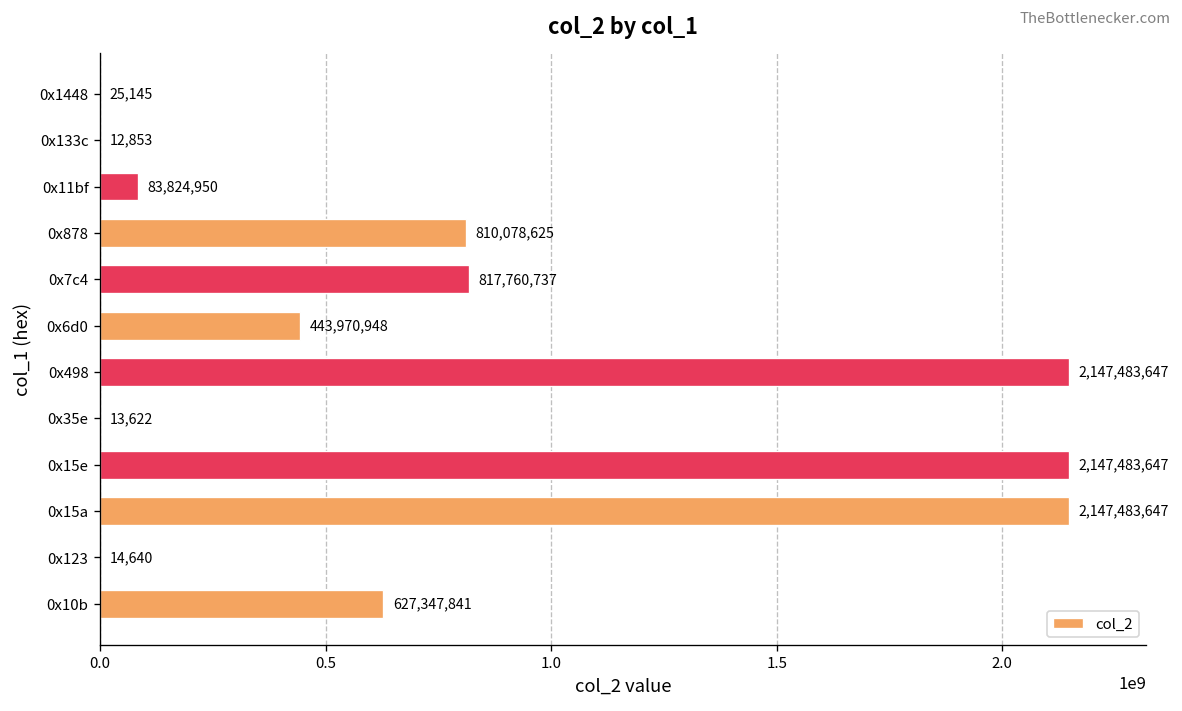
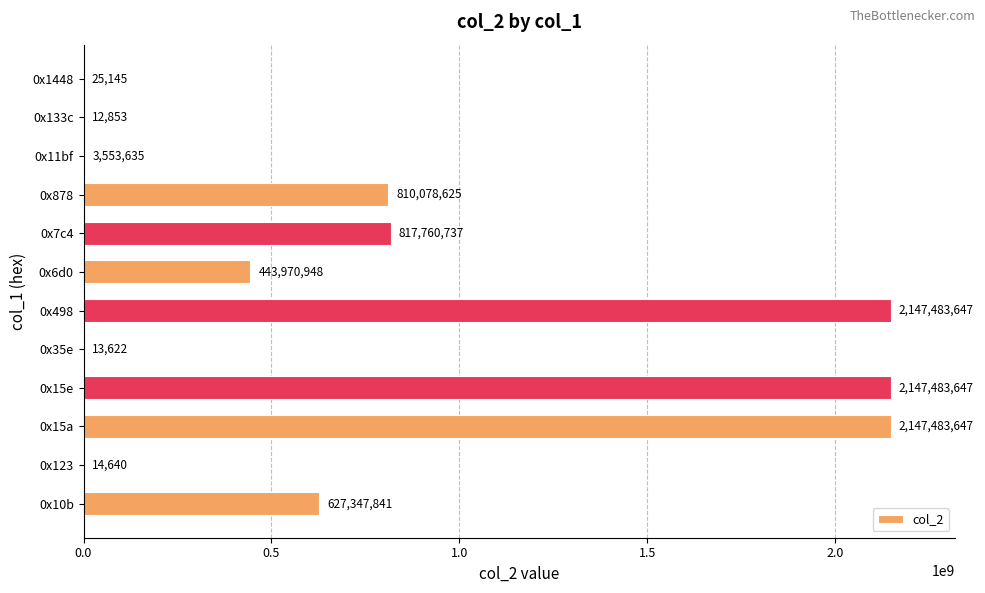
0x11bf: 83,824,950 -> 3,553,635
